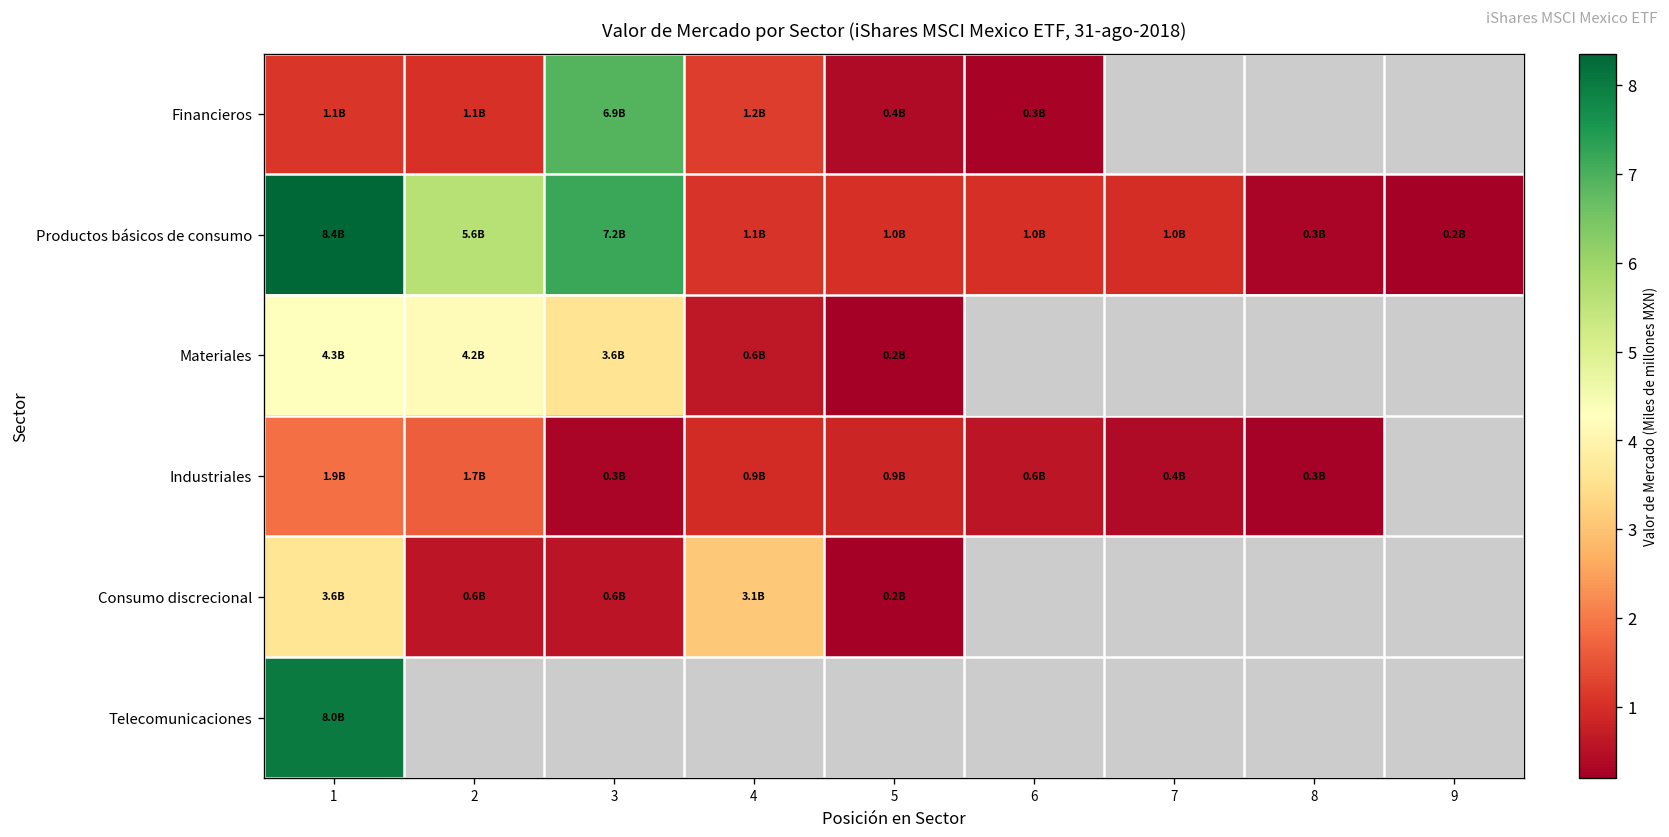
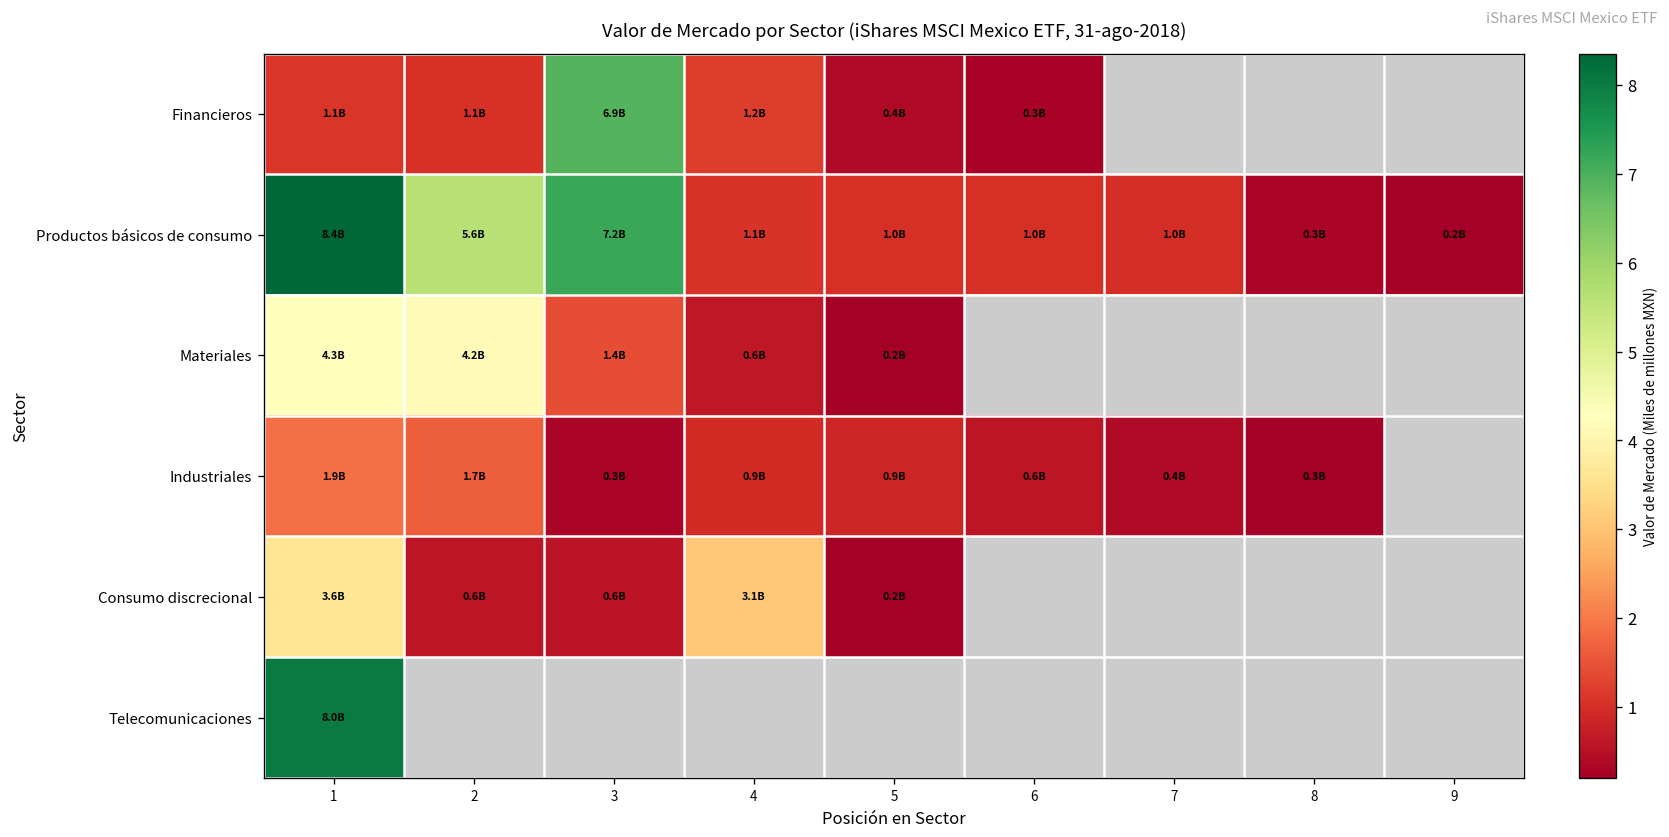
Materiales, 3: 3.6B -> 1.4B
